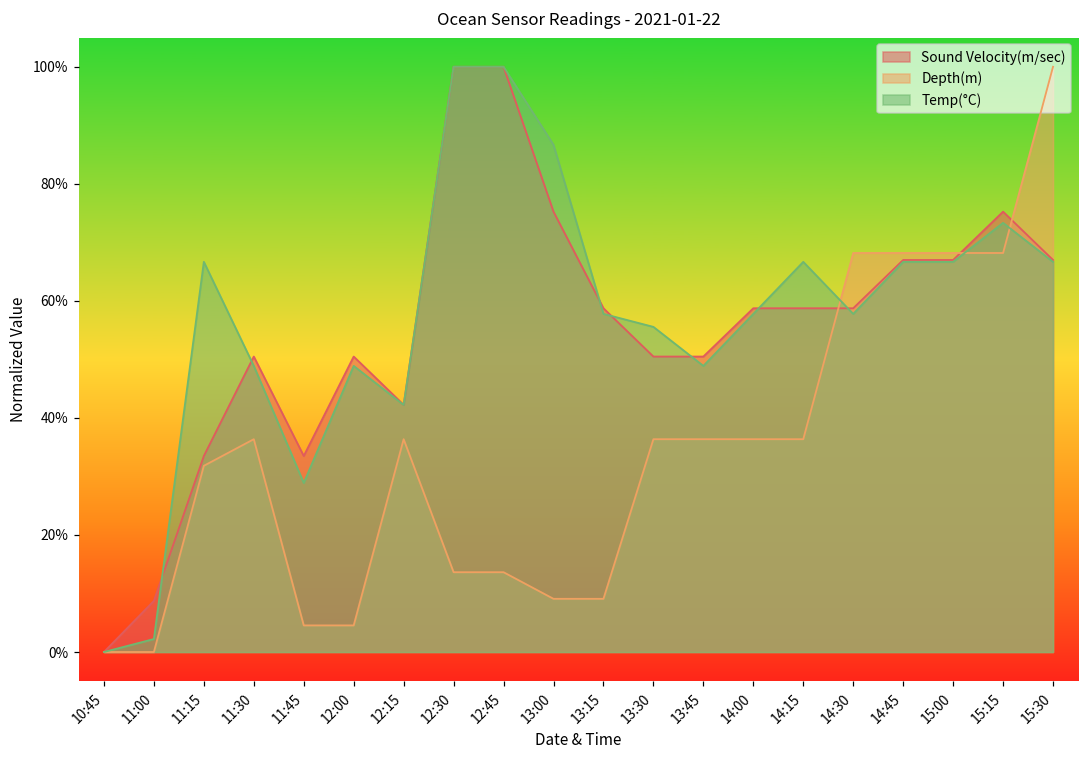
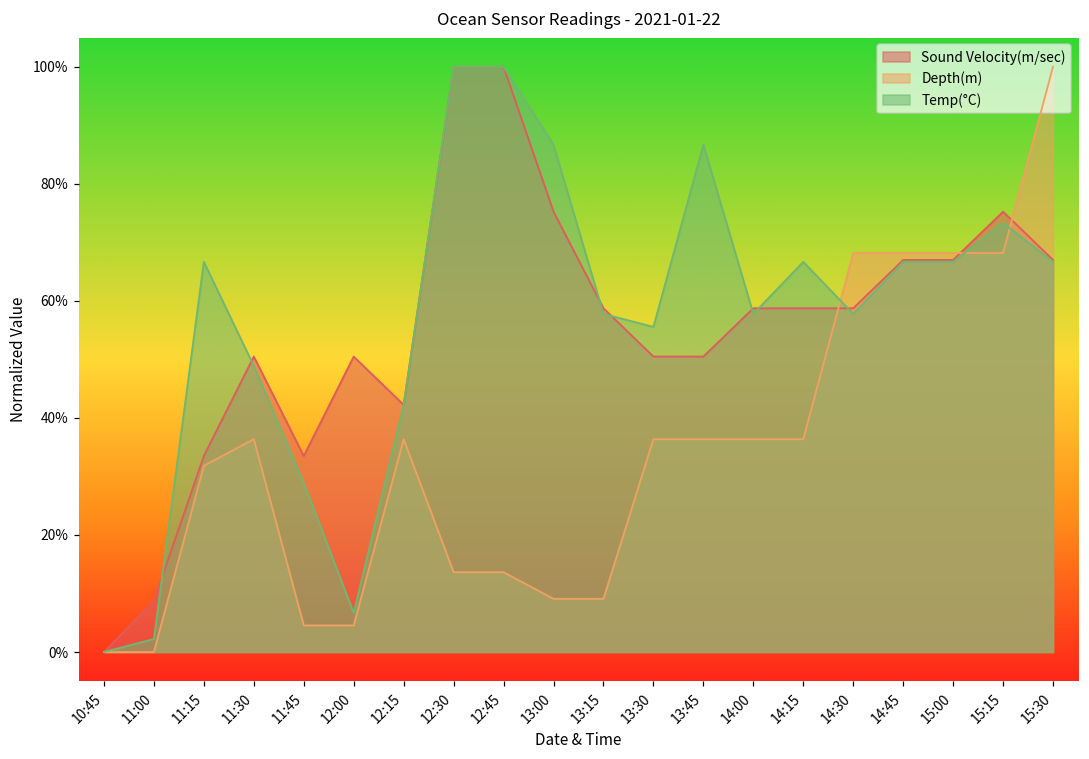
Temp(°C), 12:00: 49% -> 7%
Temp(°C), 13:45: 49% -> 87%
